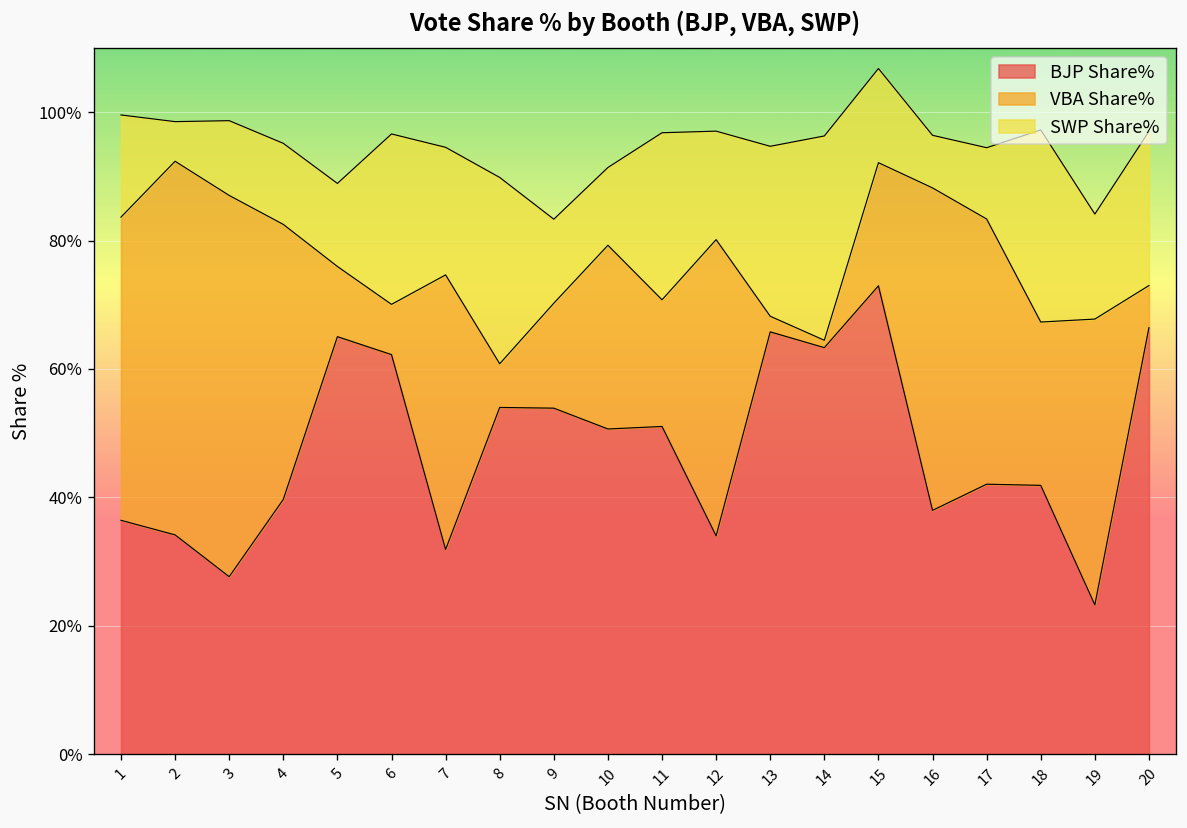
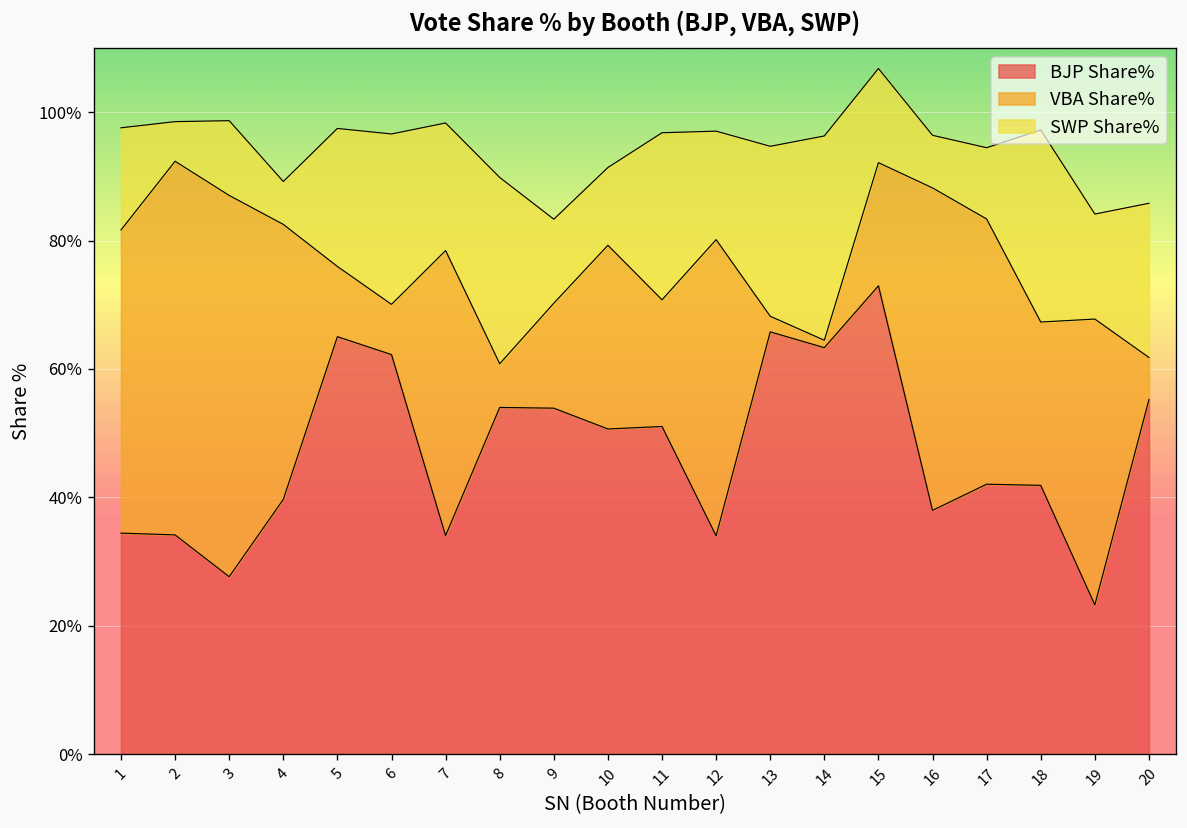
BJP Share%, 1: 36% -> 34%
SWP Share%, 4: 13% -> 7%
SWP Share%, 5: 13% -> 21%
BJP Share%, 7: 32% -> 34%
VBA Share%, 7: 43% -> 44%
BJP Share%, 20: 66% -> 55%
